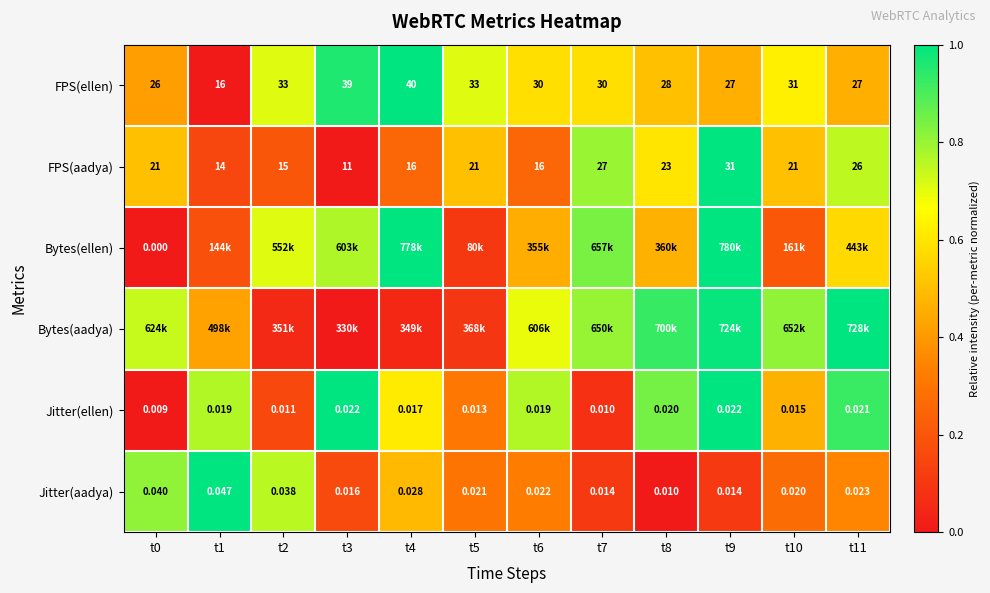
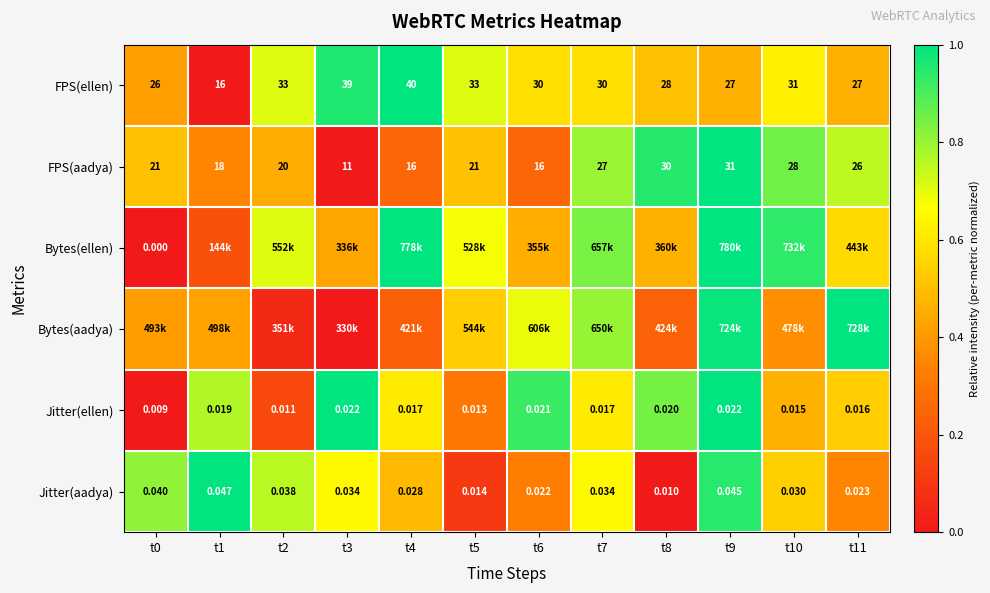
FPS(aadya), t1: 14 -> 18
FPS(aadya), t2: 15 -> 20
FPS(aadya), t8: 23 -> 30
FPS(aadya), t10: 21 -> 28
Bytes(ellen), t3: 603k -> 336k
Bytes(ellen), t5: 80k -> 528k
Bytes(ellen), t10: 161k -> 732k
Bytes(aadya), t0: 624k -> 493k
Bytes(aadya), t4: 349k -> 421k
Bytes(aadya), t5: 368k -> 544k
Bytes(aadya), t8: 700k -> 424k
Bytes(aadya), t10: 652k -> 478k
Jitter(ellen), t6: 0.019 -> 0.021
Jitter(ellen), t7: 0.010 -> 0.017
Jitter(ellen), t11: 0.021 -> 0.016
Jitter(aadya), t3: 0.016 -> 0.034
Jitter(aadya), t5: 0.021 -> 0.014
Jitter(aadya), t7: 0.014 -> 0.034
Jitter(aadya), t9: 0.014 -> 0.045
Jitter(aadya), t10: 0.020 -> 0.030
